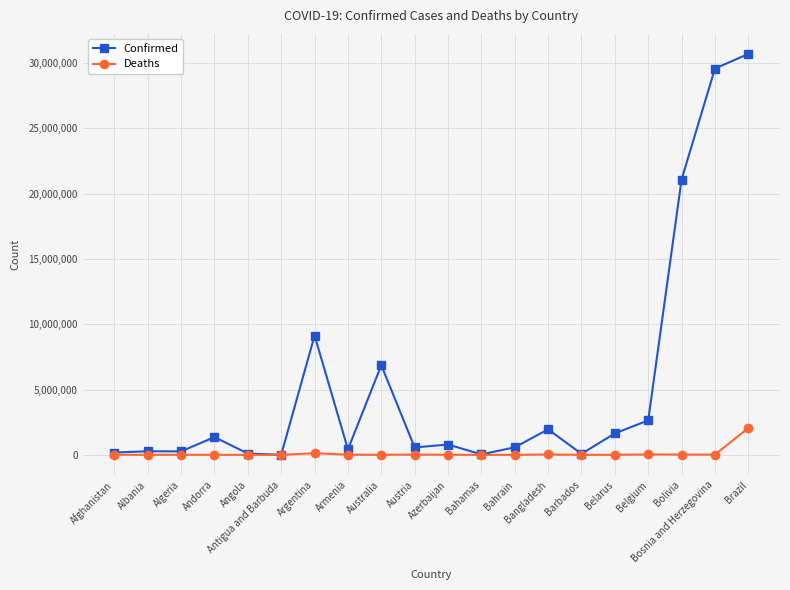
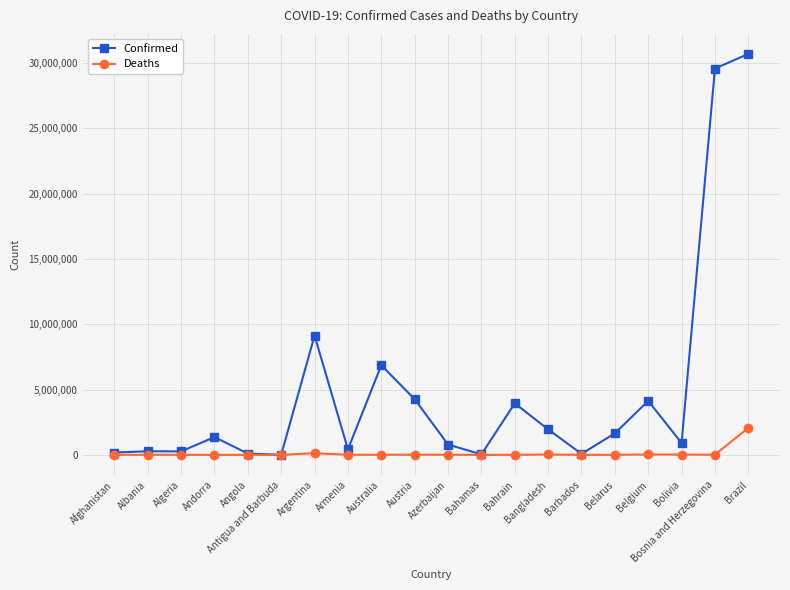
Confirmed, Austria: 600,000 -> 4,300,000
Confirmed, Bahrain: 600,000 -> 3,900,000
Confirmed, Belgium: 2,600,000 -> 4,100,000
Confirmed, Bolivia: 21,100,000 -> 900,000
